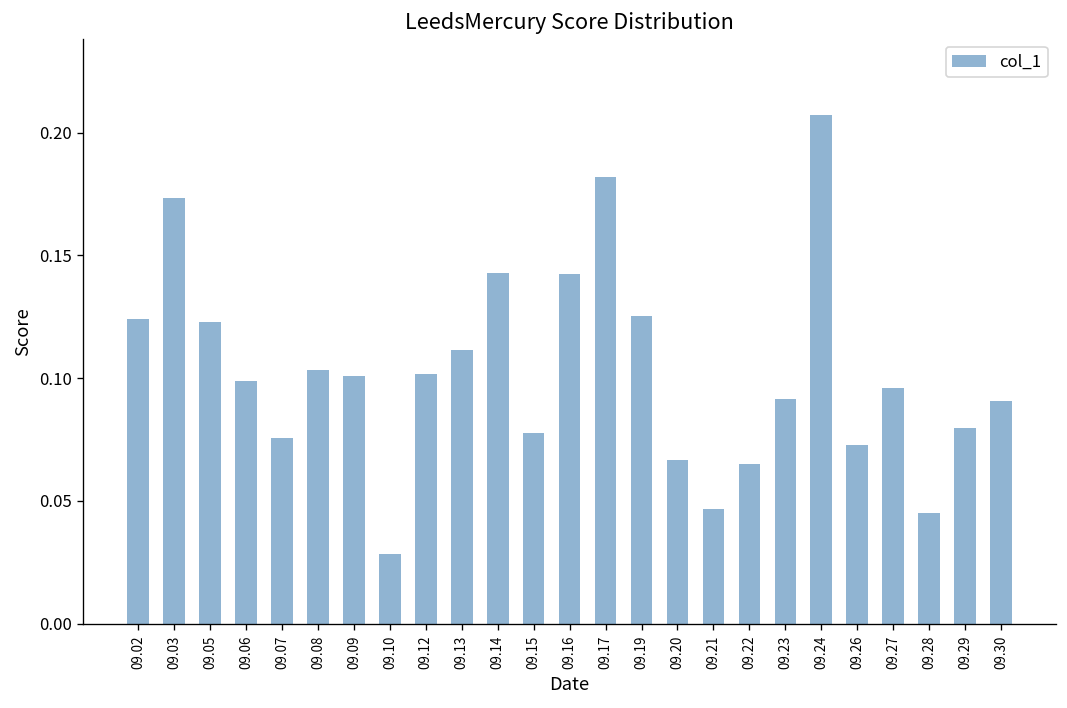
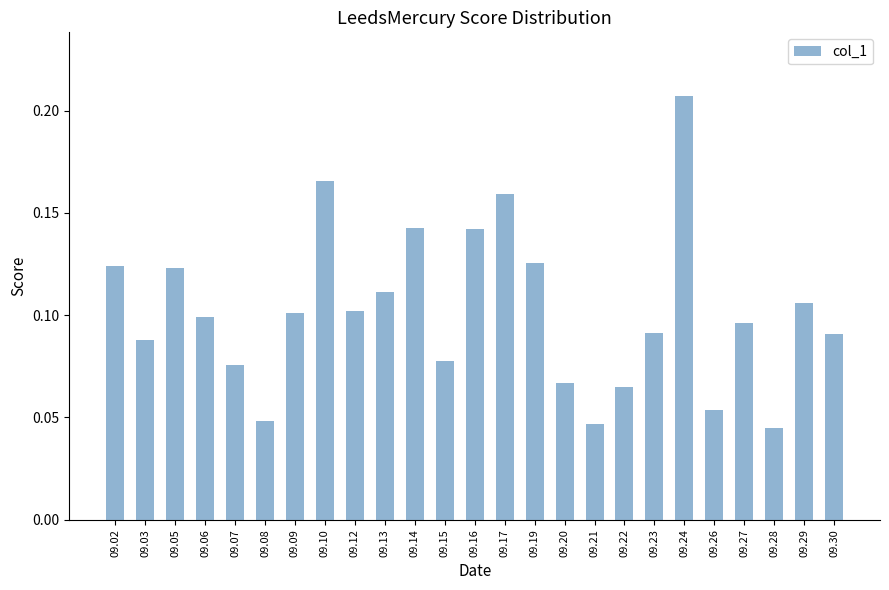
09.03: 0.174 -> 0.088
09.08: 0.103 -> 0.048
09.10: 0.028 -> 0.166
09.17: 0.182 -> 0.159
09.26: 0.073 -> 0.053
09.29: 0.080 -> 0.106
